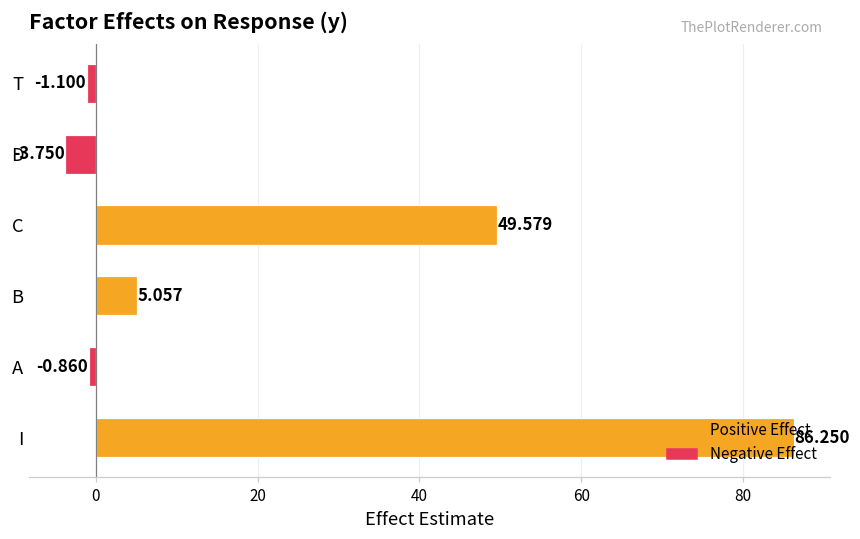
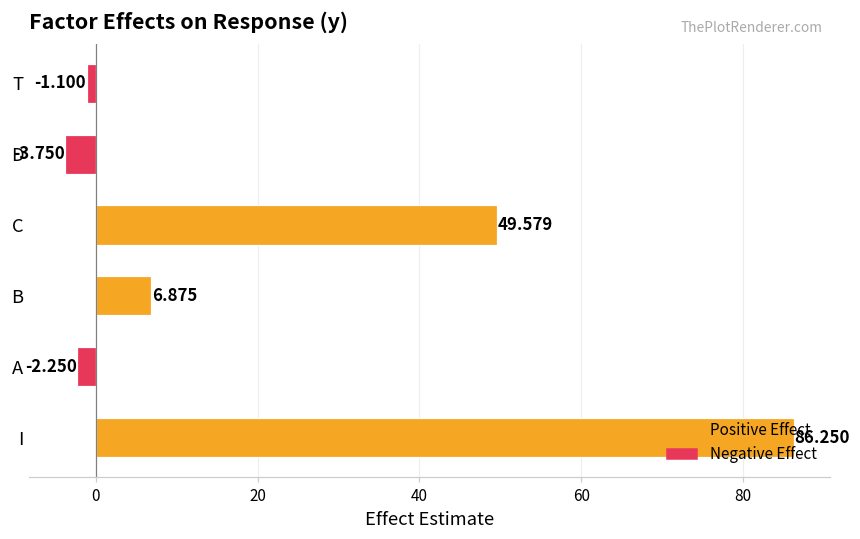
B: 5.057 -> 6.875
A: -0.860 -> -2.250
